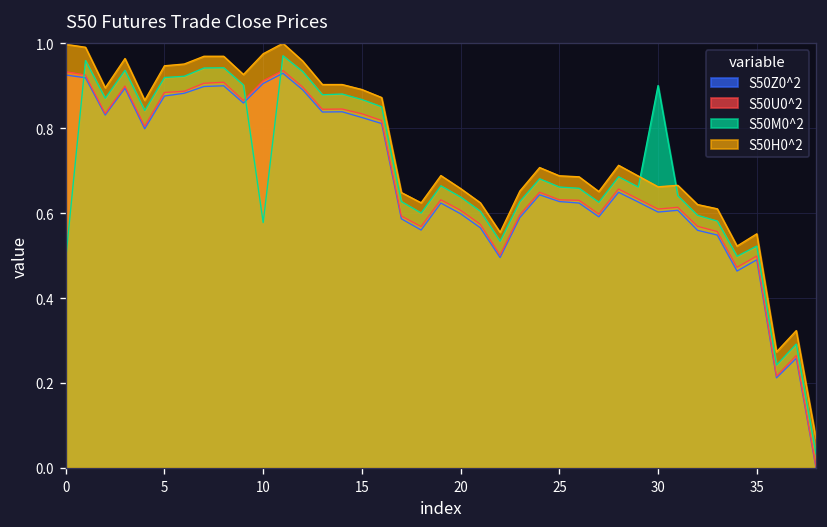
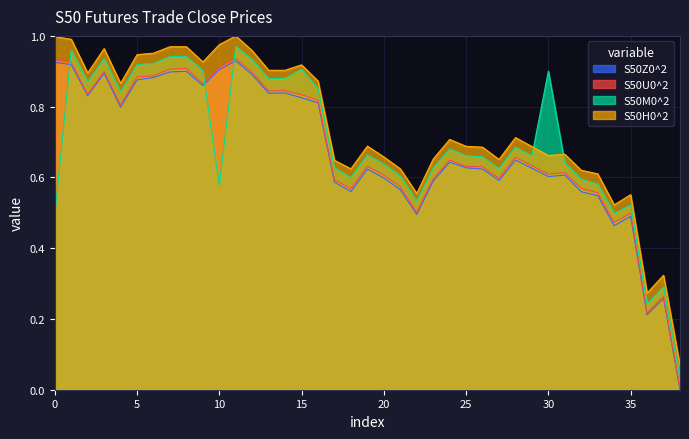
S50M0^2, 15: 0.87 -> 0.91
S50H0^2, 15: 0.89 -> 0.92
